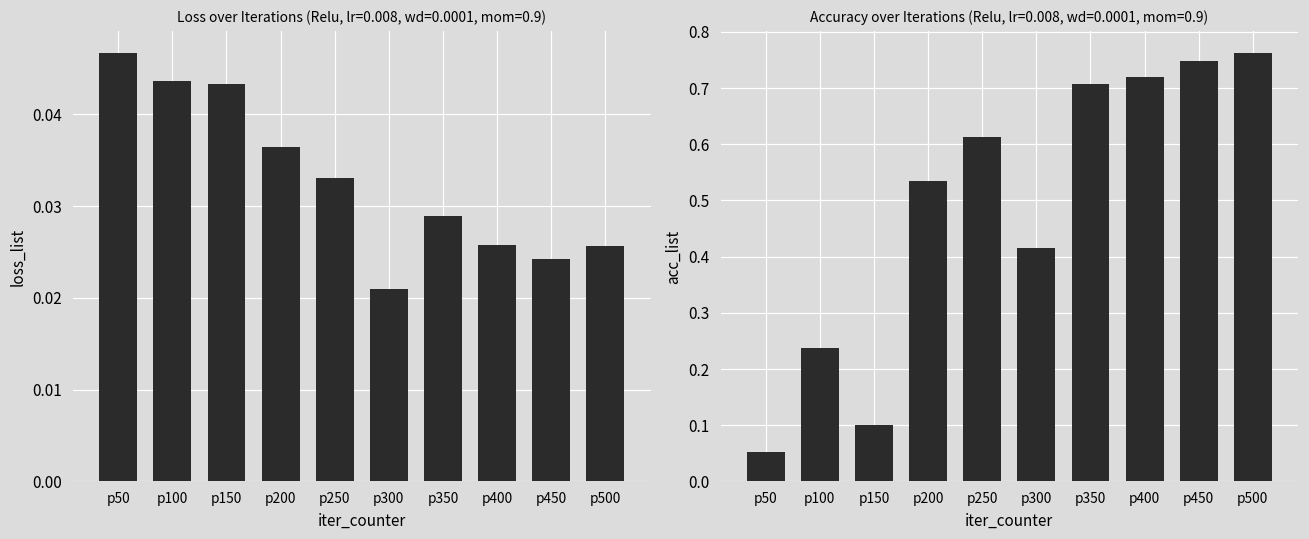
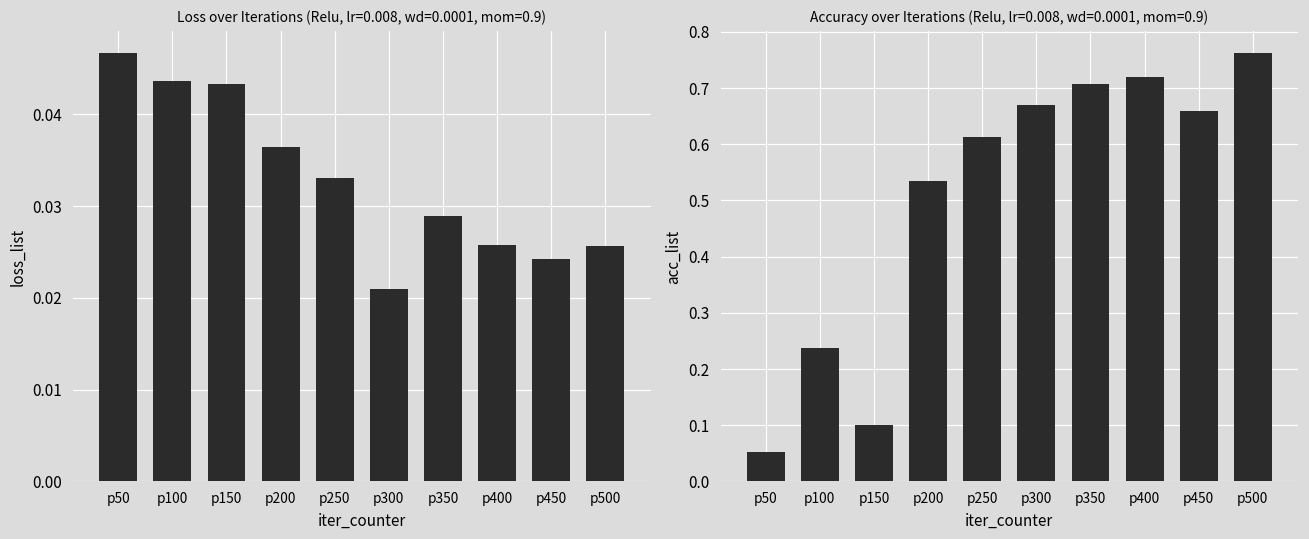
Accuracy over Iterations (Relu, lr=0.008, wd=0.0001, mom=0.9), p300: 0.42 -> 0.67
Accuracy over Iterations (Relu, lr=0.008, wd=0.0001, mom=0.9), p450: 0.75 -> 0.66
